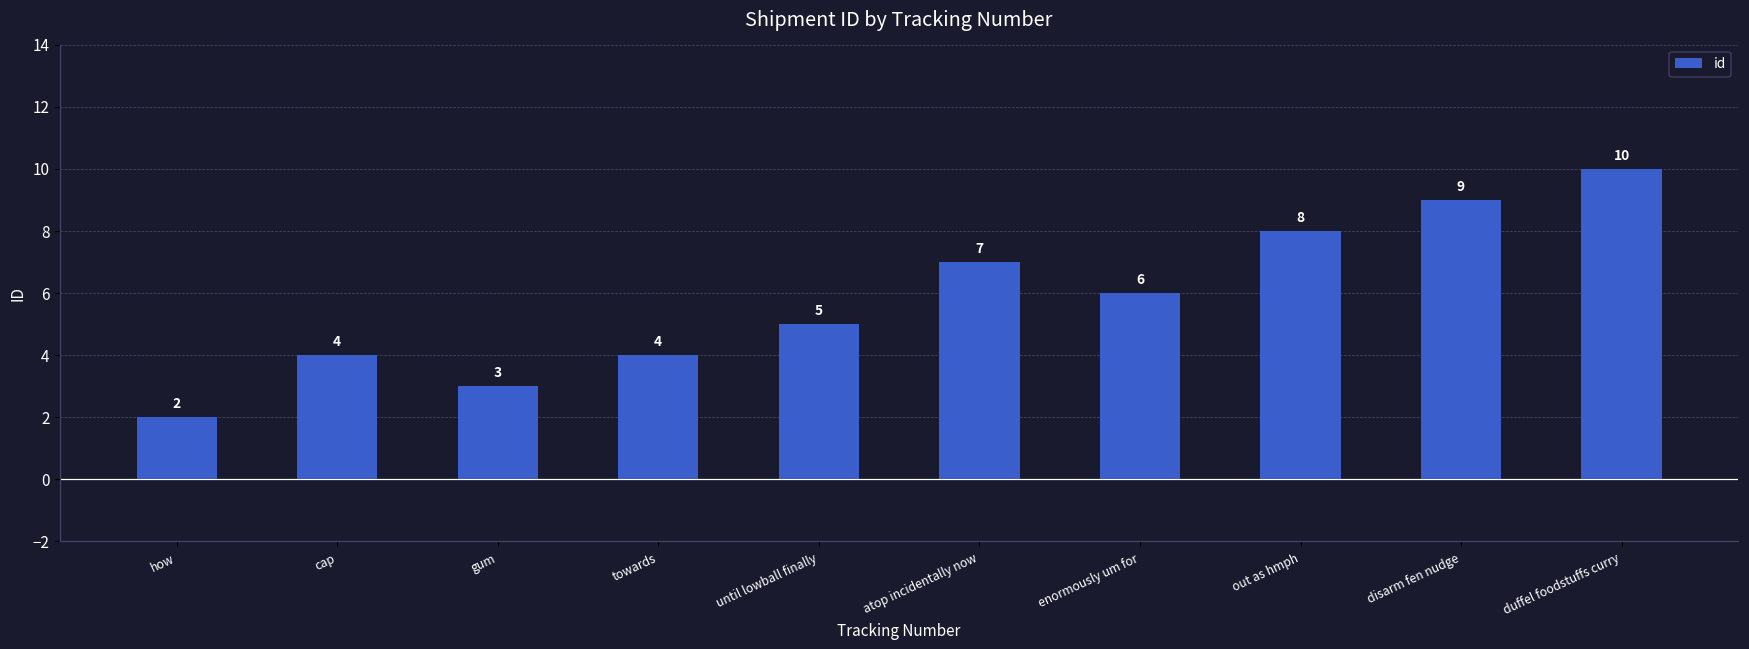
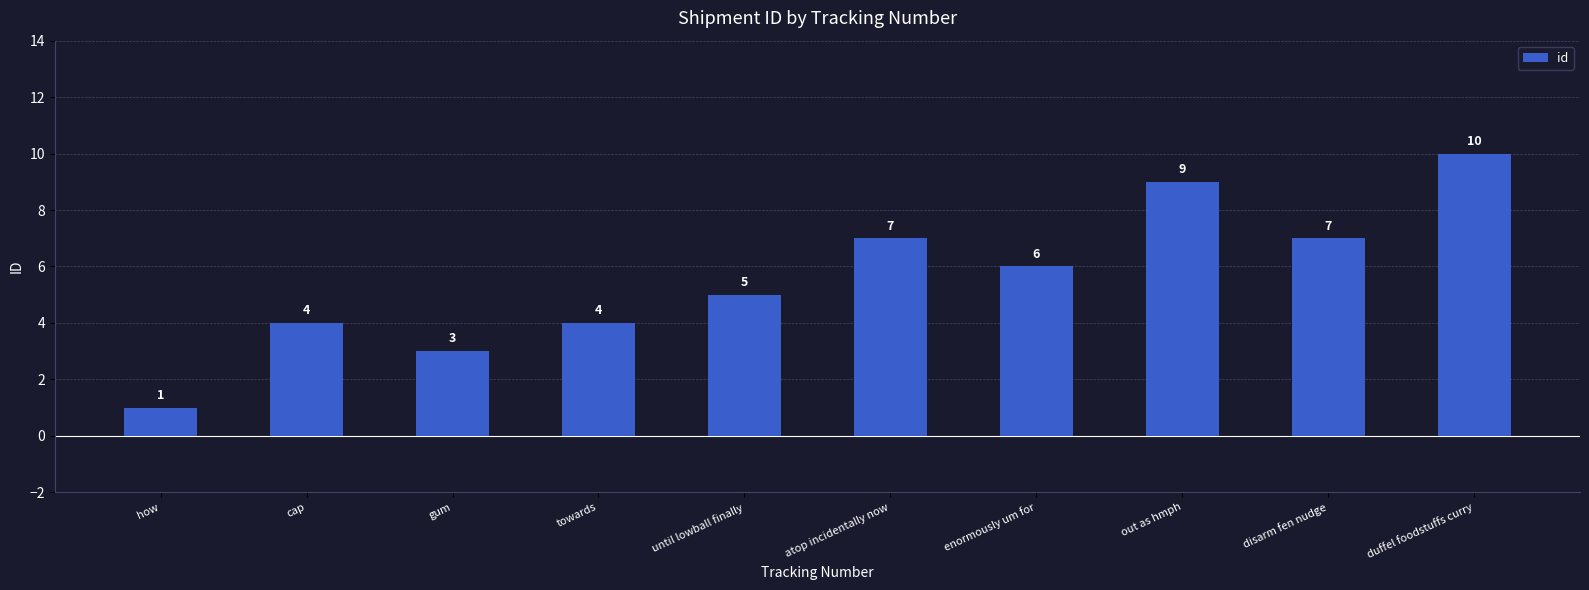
how: 2 -> 1
out as hmph: 8 -> 9
disarm fen nudge: 9 -> 7
